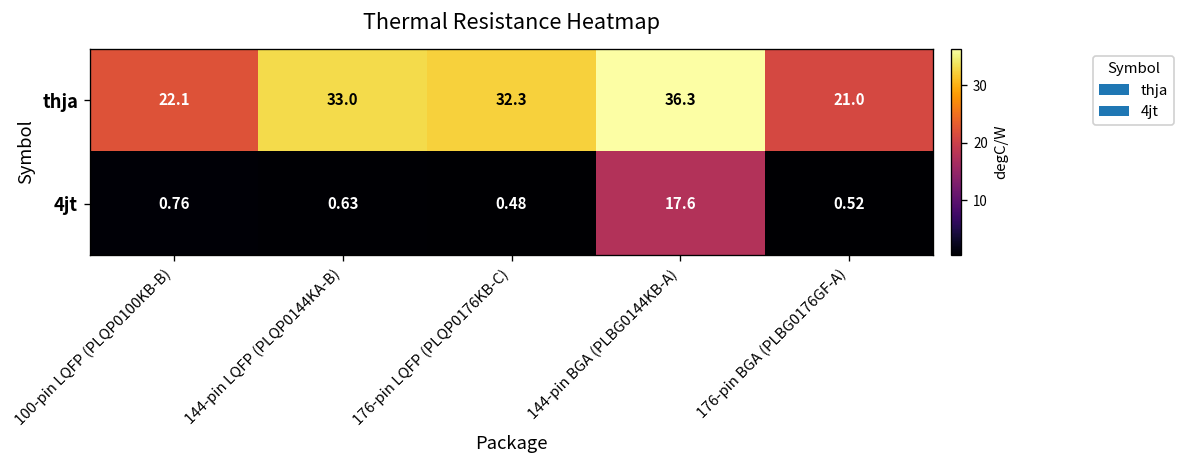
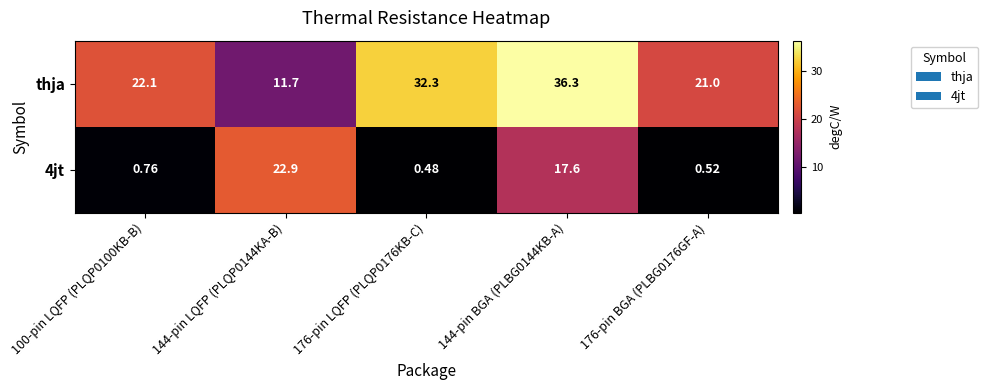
thja, 144-pin LQFP (PLQP0144KA-B): 33.0 -> 11.7
4jt, 144-pin LQFP (PLQP0144KA-B): 0.63 -> 22.9
